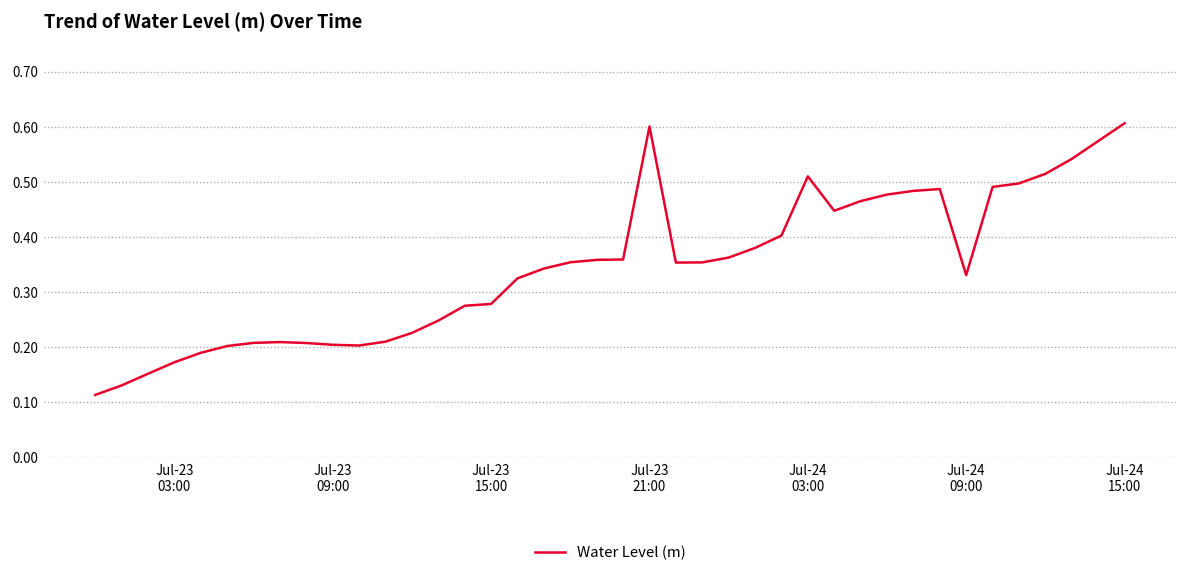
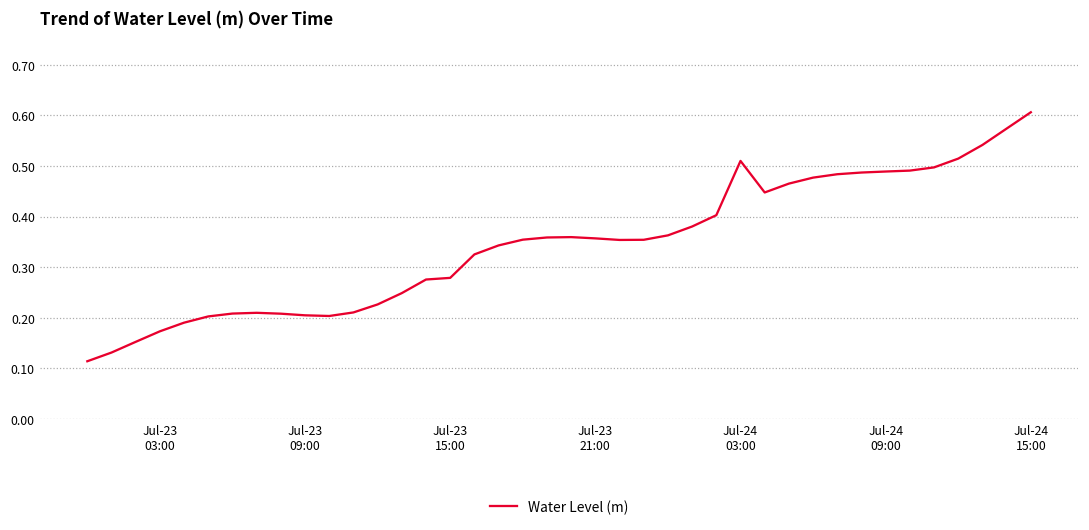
Jul-23 21:00: 0.60 -> 0.36
Jul-24 09:00: 0.33 -> 0.49
